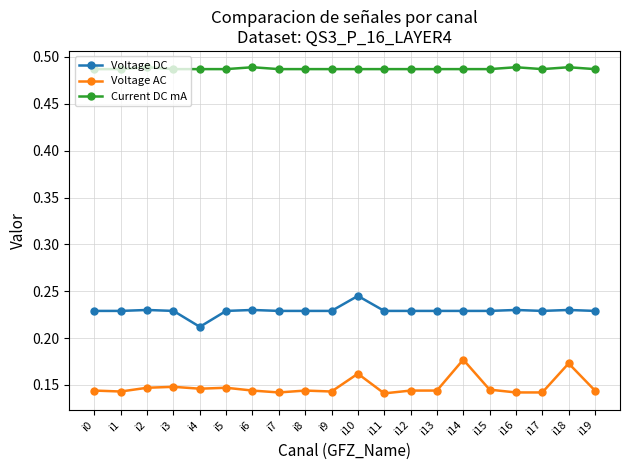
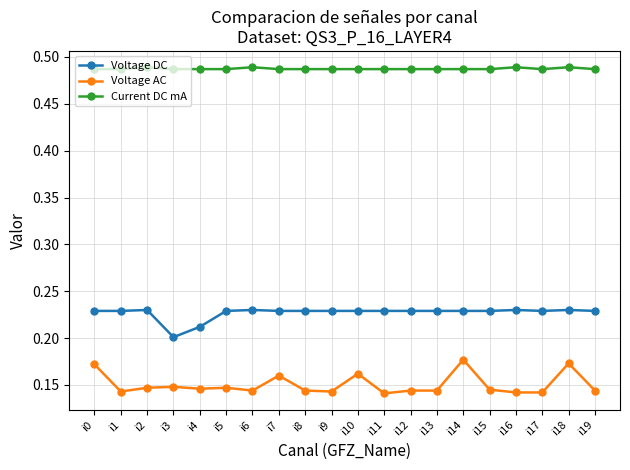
Voltage AC, i0: 0.14 -> 0.17
Voltage DC, i3: 0.23 -> 0.20
Voltage AC, i7: 0.14 -> 0.16
Voltage DC, i10: 0.25 -> 0.23
